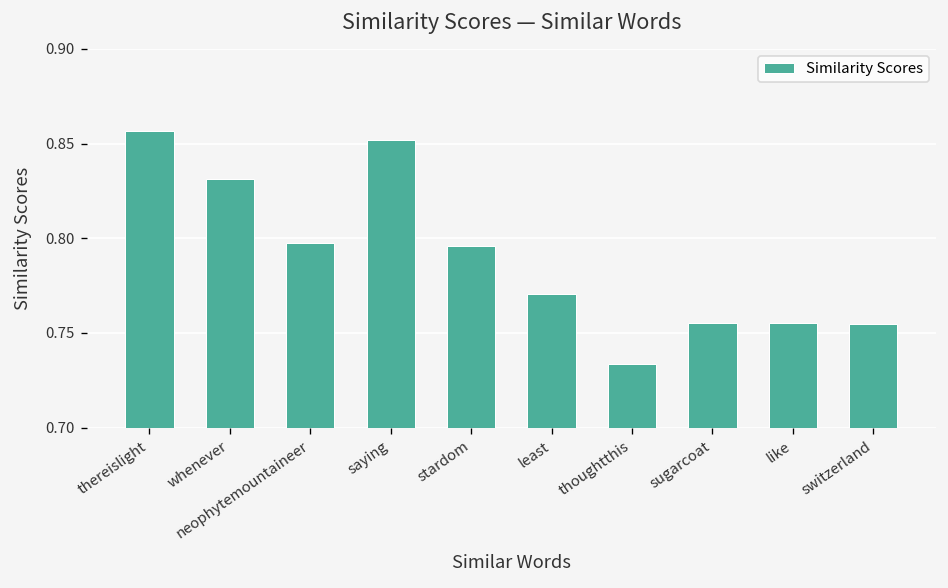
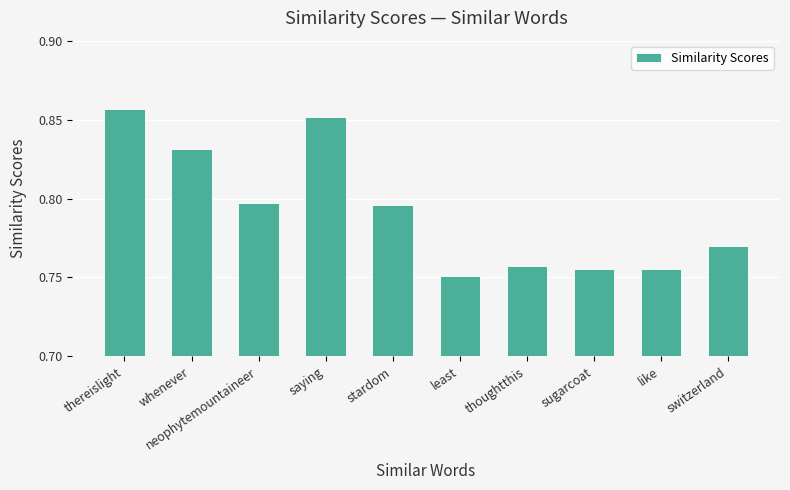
least: 0.770 -> 0.751
thoughtthis: 0.733 -> 0.757
switzerland: 0.755 -> 0.770
